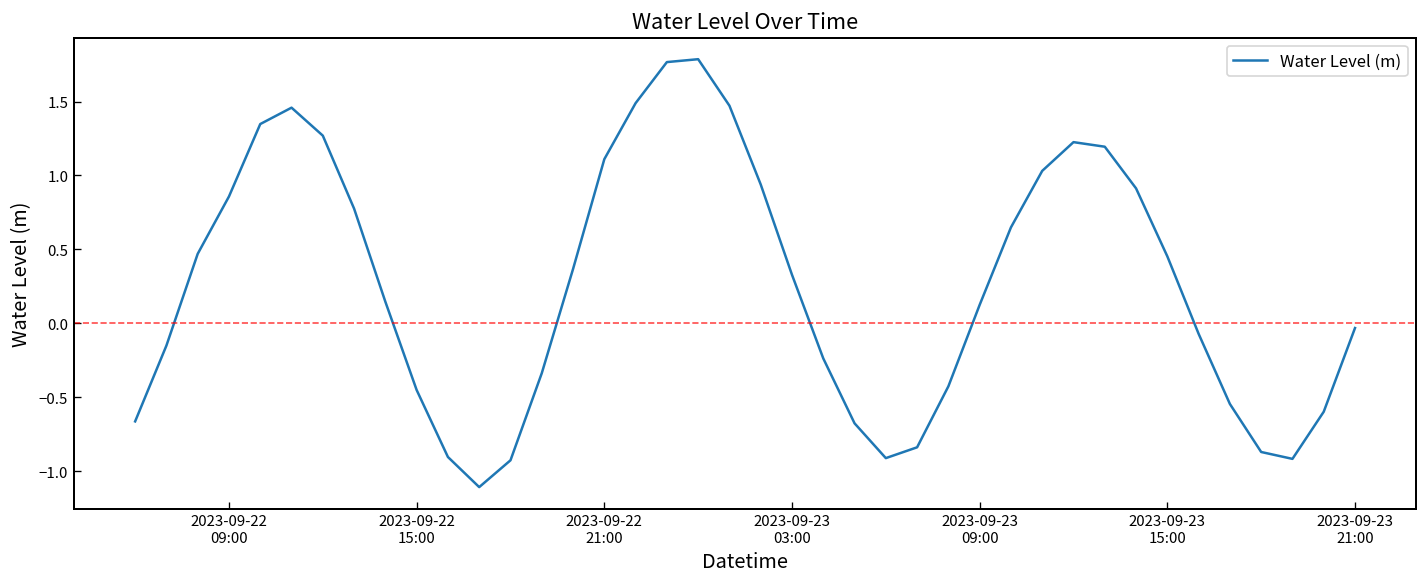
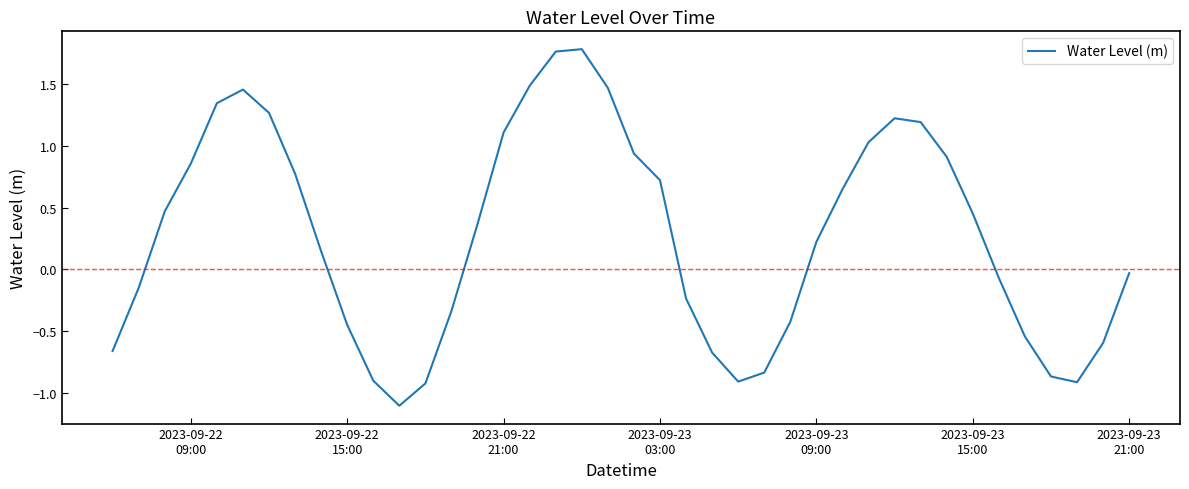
2023-09-23 03:00: 0.33 -> 0.72
2023-09-23 09:00: 0.13 -> 0.22
